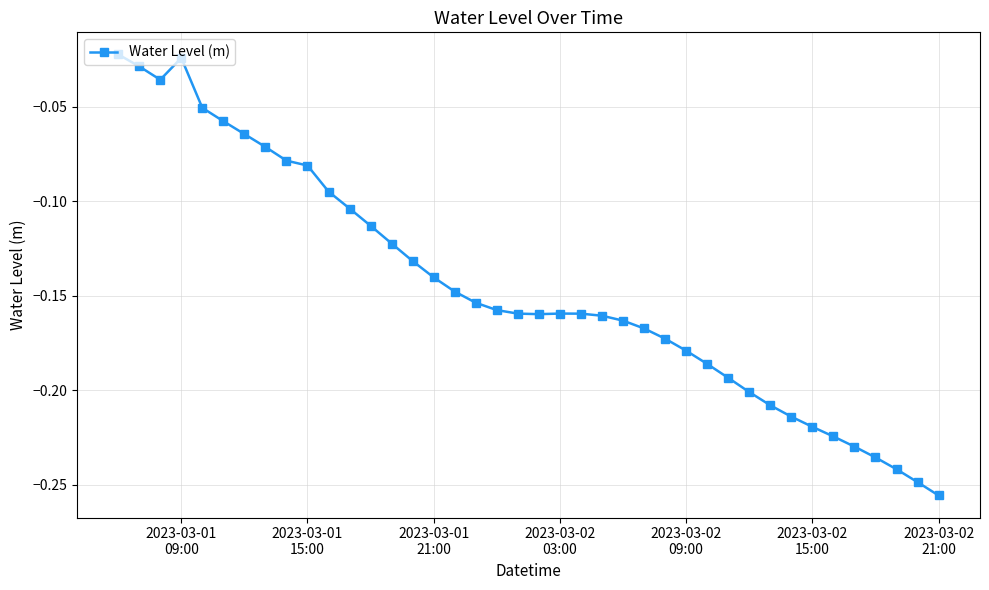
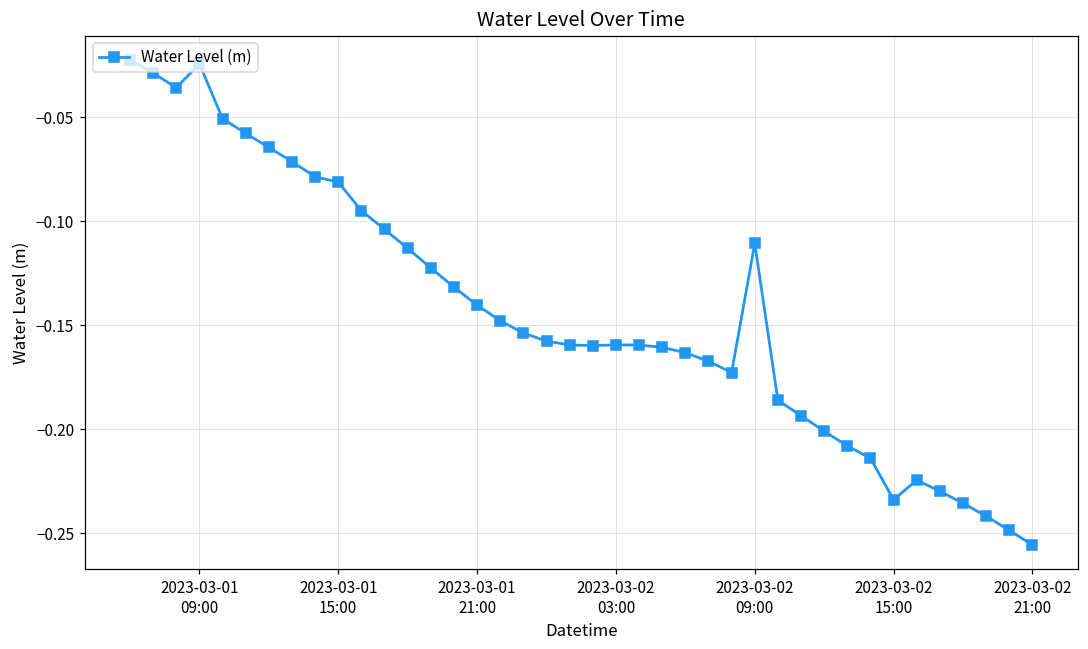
2023-03-02 09:00: -0.179 -> -0.111
2023-03-02 15:00: -0.219 -> -0.234
